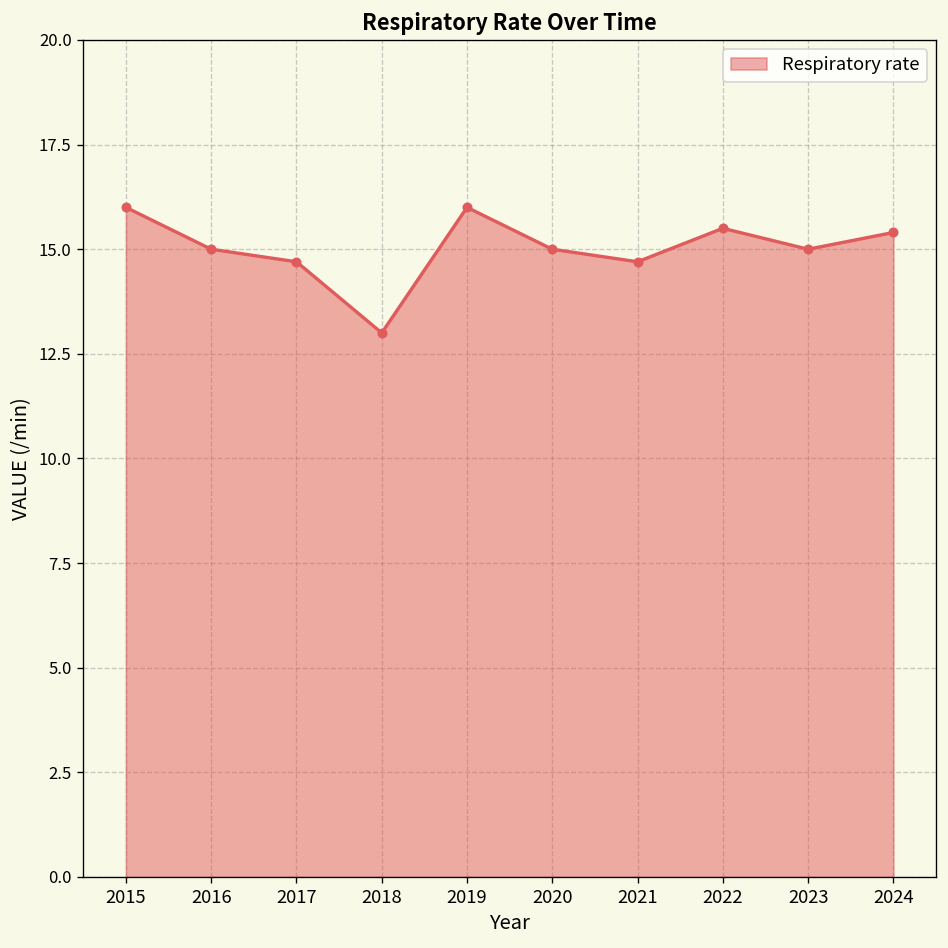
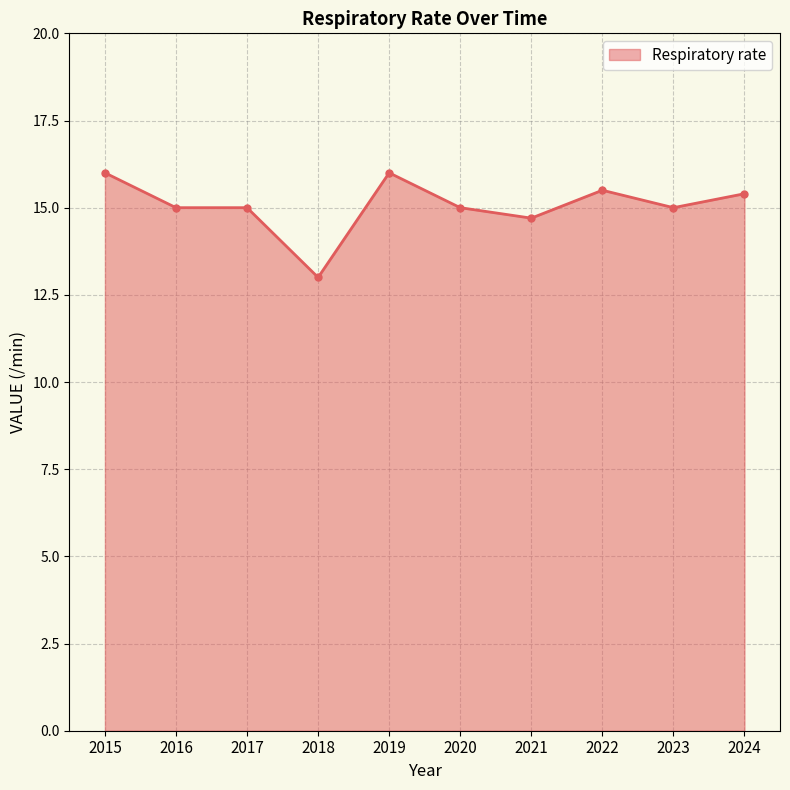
2017: 14.7 -> 15.0
